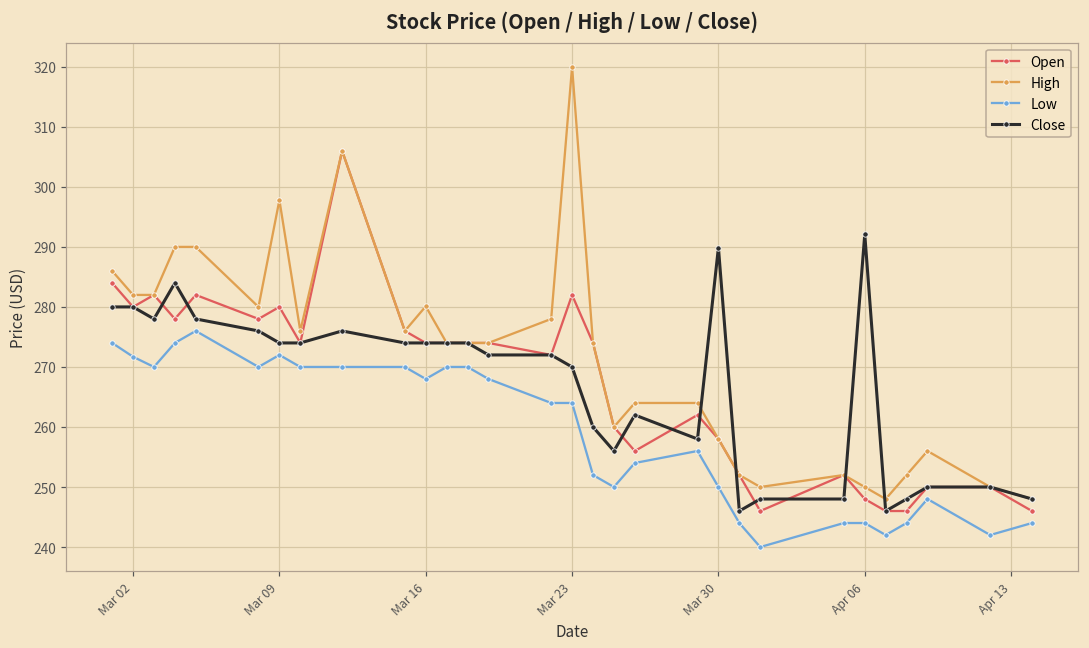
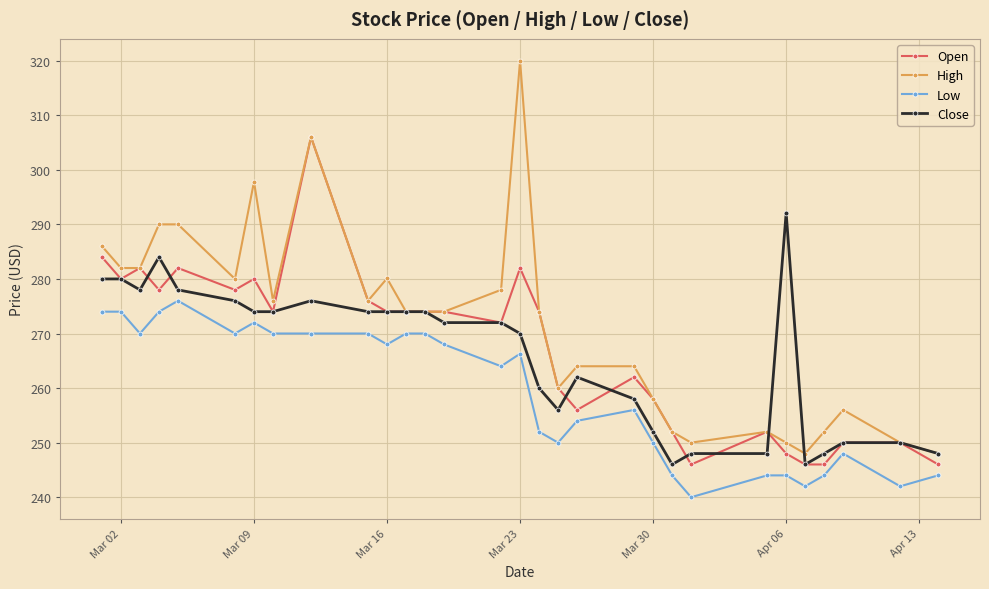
Low, Mar 02: 272 -> 274
Low, Mar 23: 264 -> 266
Close, Mar 30: 290 -> 252
